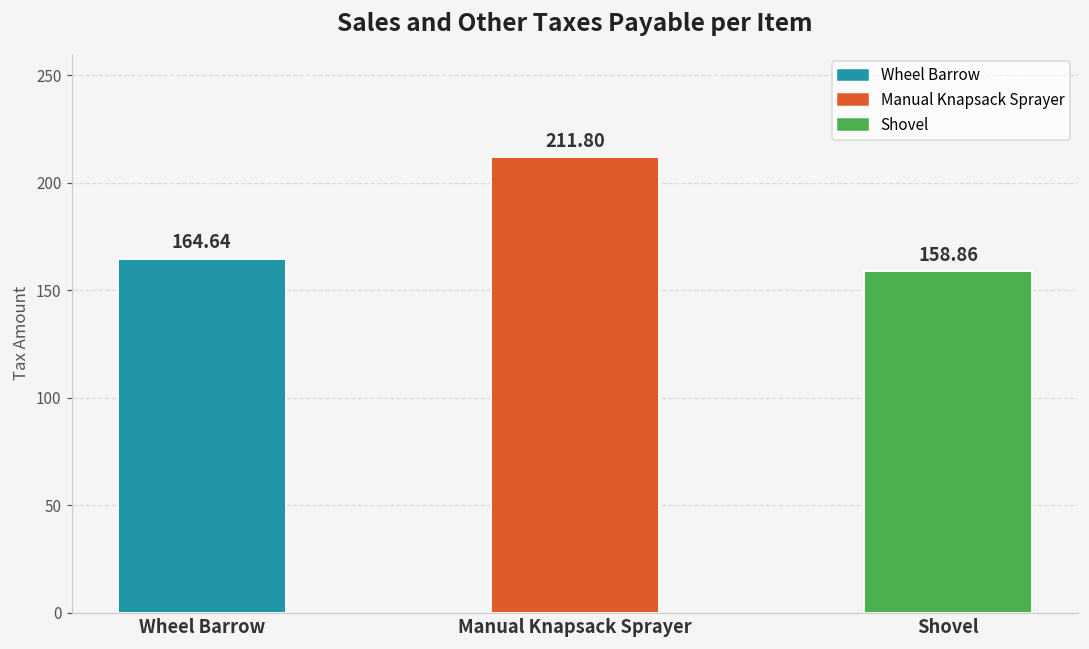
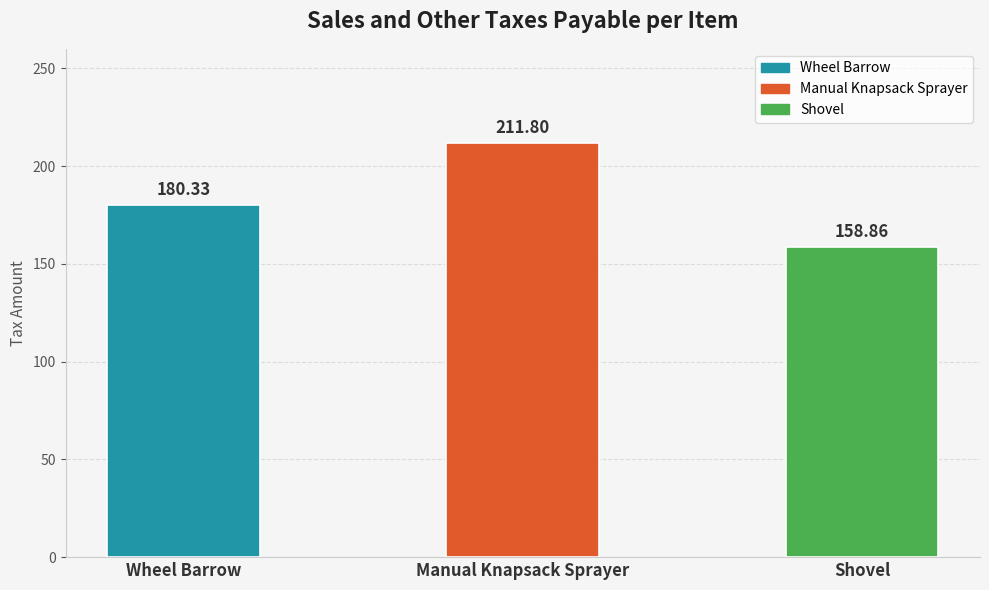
Wheel Barrow: 164.64 -> 180.33
